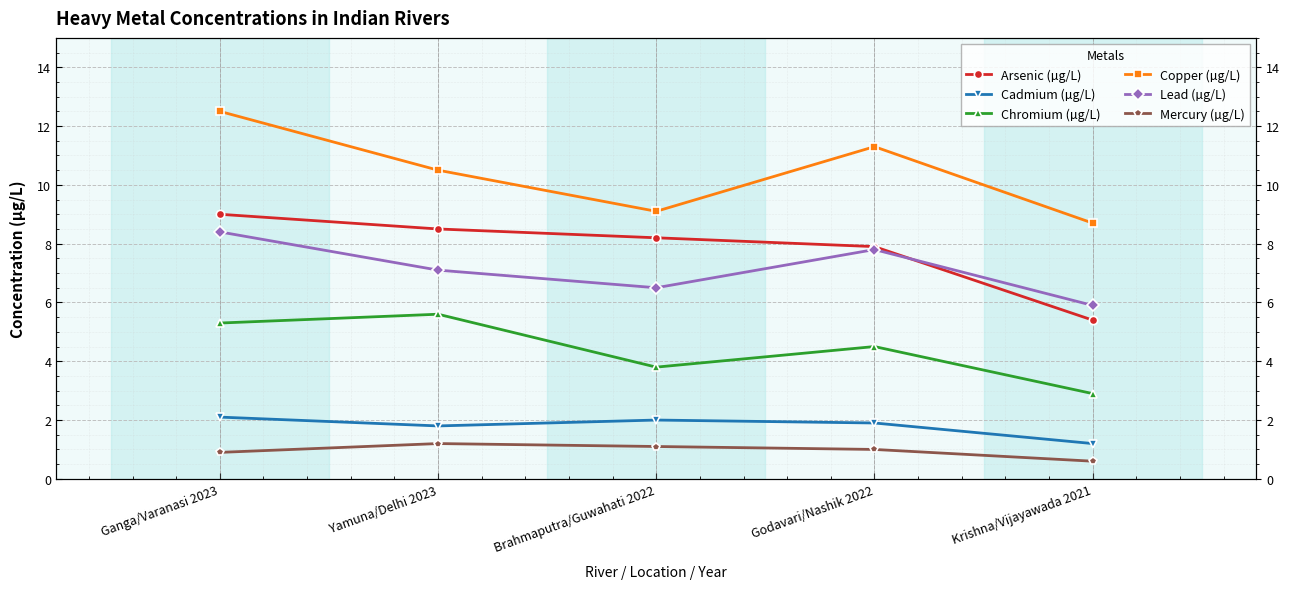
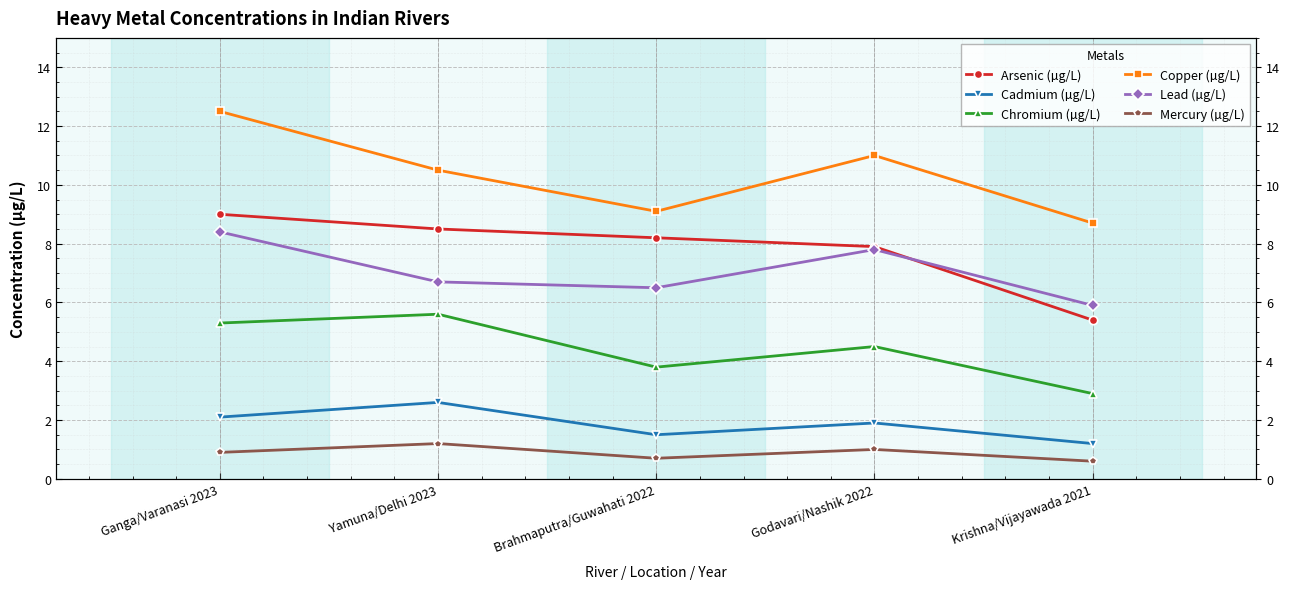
Cadmium (µg/L), Yamuna/Delhi 2023: 1.8 -> 2.6
Lead (µg/L), Yamuna/Delhi 2023: 7.1 -> 6.7
Cadmium (µg/L), Brahmaputra/Guwahati 2022: 2.0 -> 1.5
Mercury (µg/L), Brahmaputra/Guwahati 2022: 1.1 -> 0.7
Copper (µg/L), Godavari/Nashik 2022: 11.3 -> 11.0
